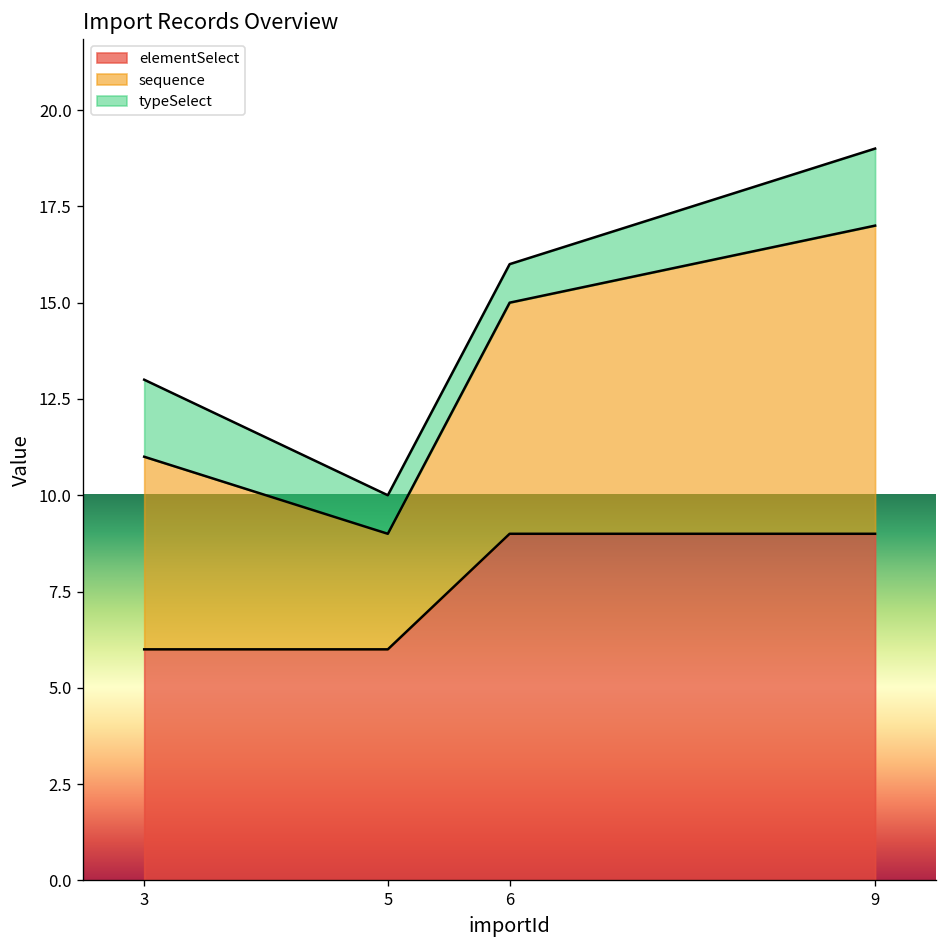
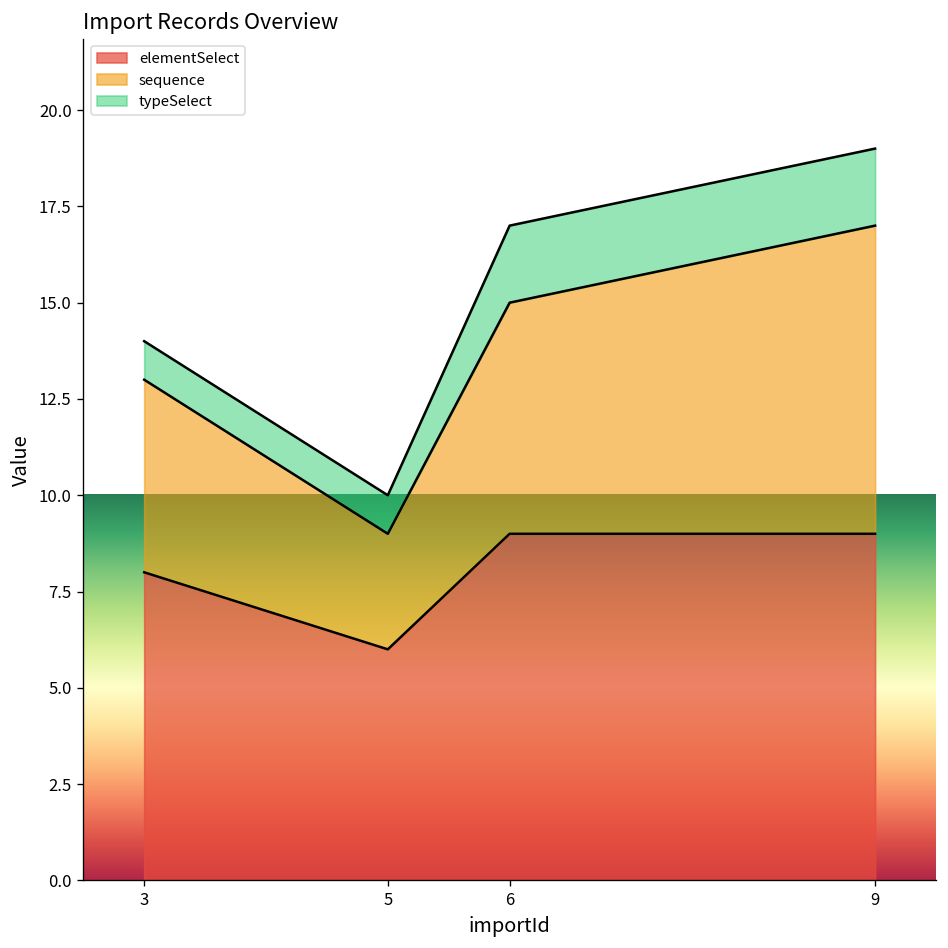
elementSelect, 3: 6 -> 8
typeSelect, 3: 2 -> 1
typeSelect, 6: 1 -> 2
